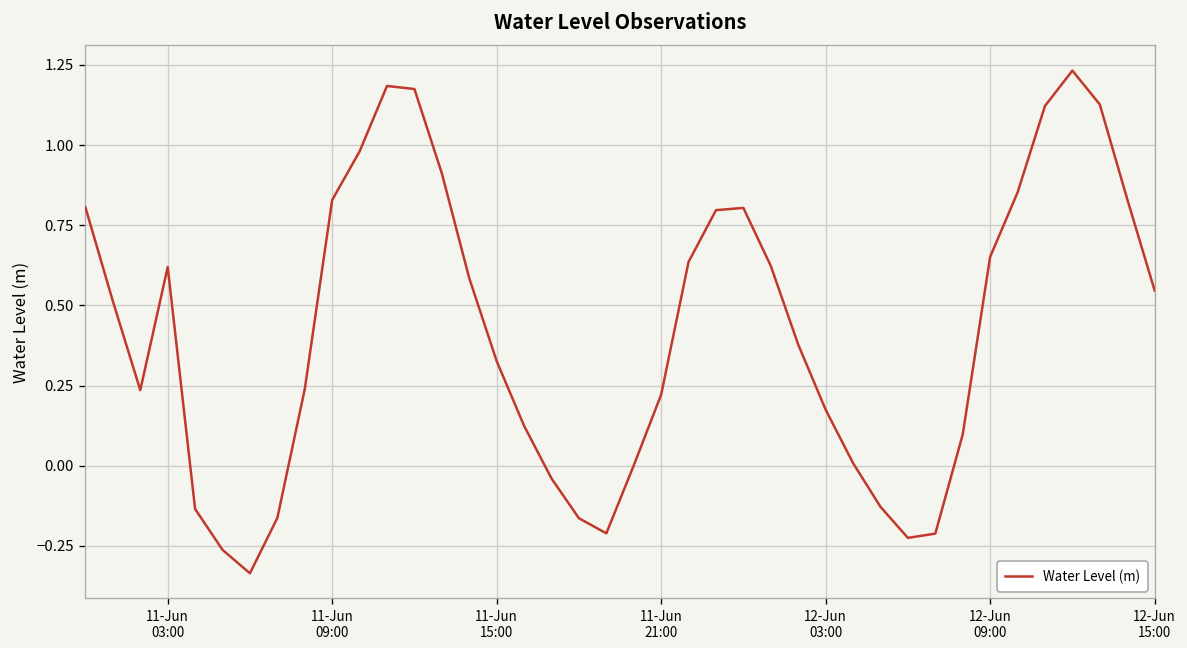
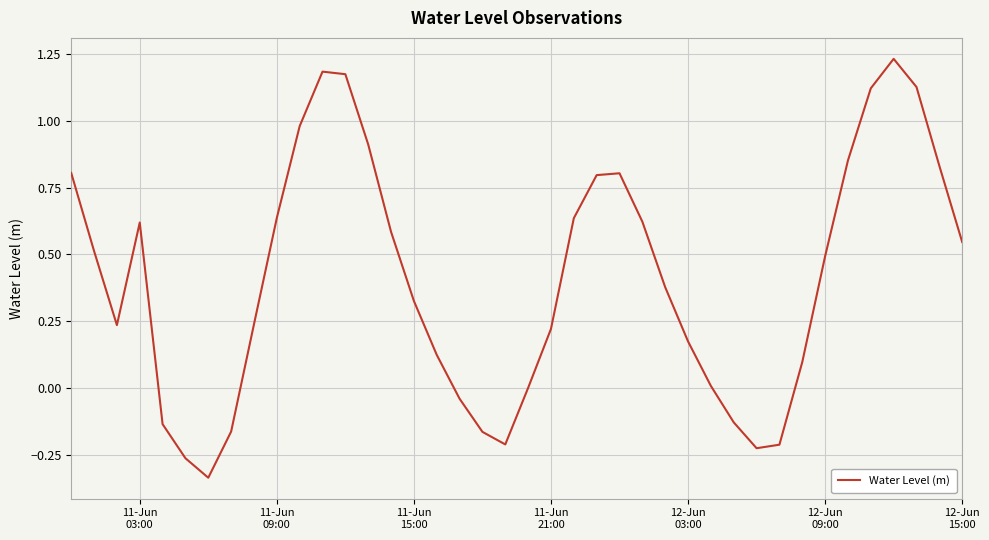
11-Jun 09:00: 0.83 -> 0.64
12-Jun 09:00: 0.65 -> 0.49
